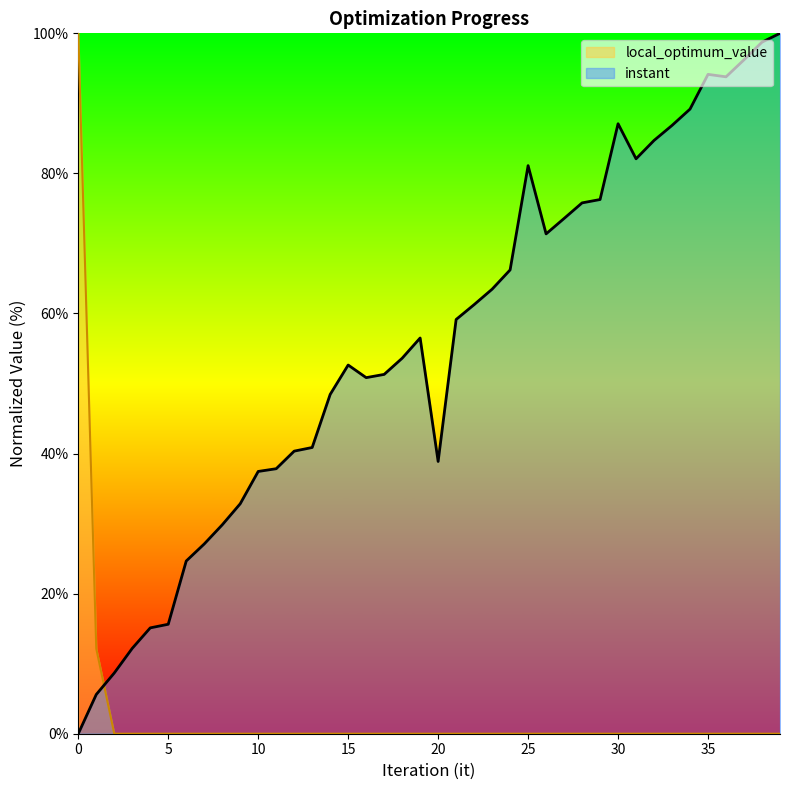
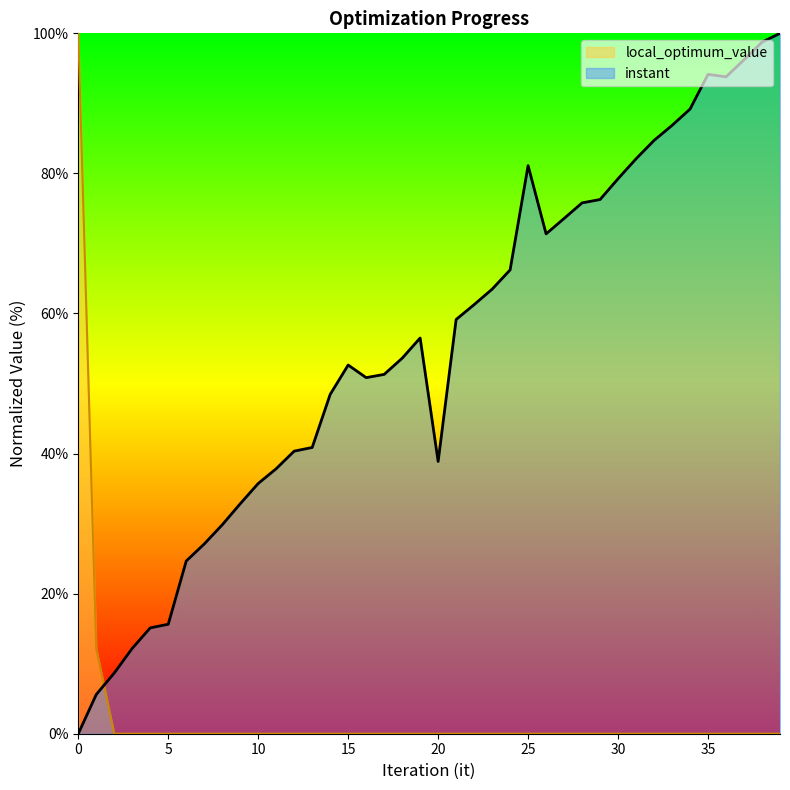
instant, 10: 37% -> 36%
instant, 30: 87% -> 79%
